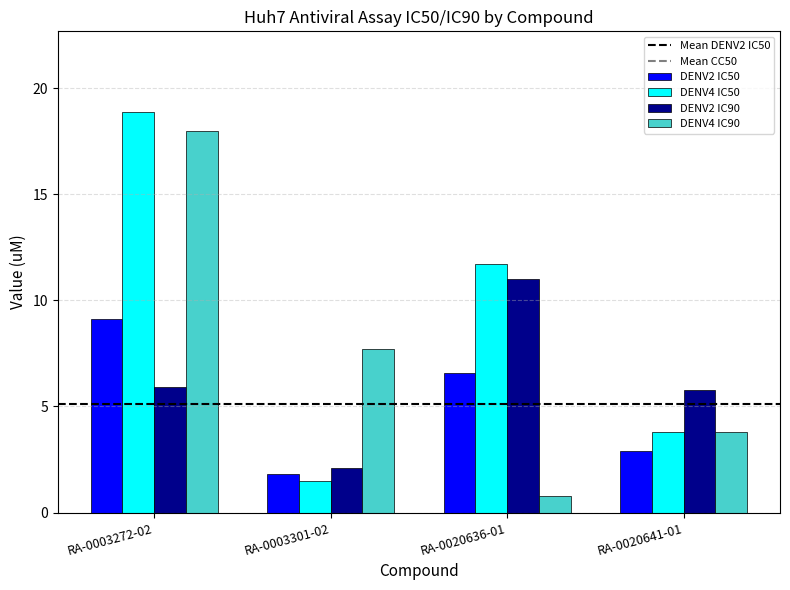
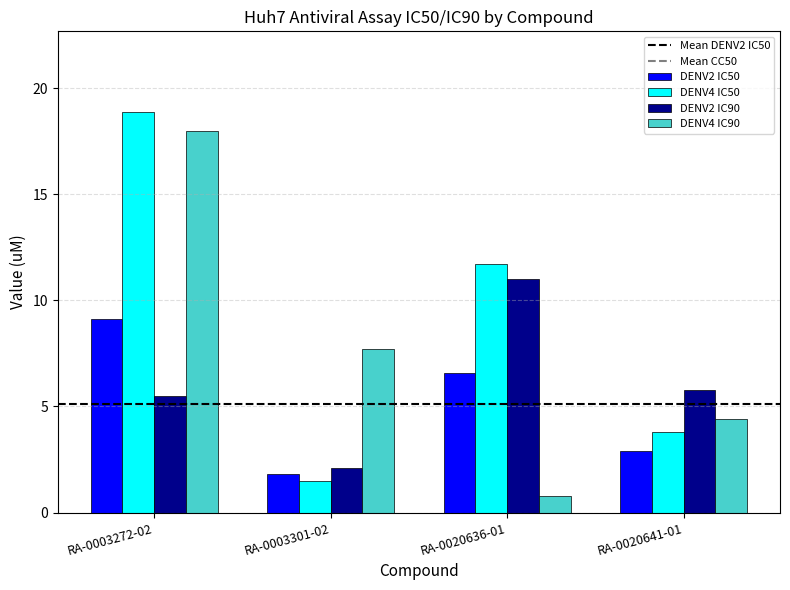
DENV2 IC90, RA-0003272-02: 5.9 -> 5.5
DENV4 IC90, RA-0020641-01: 3.8 -> 4.4
